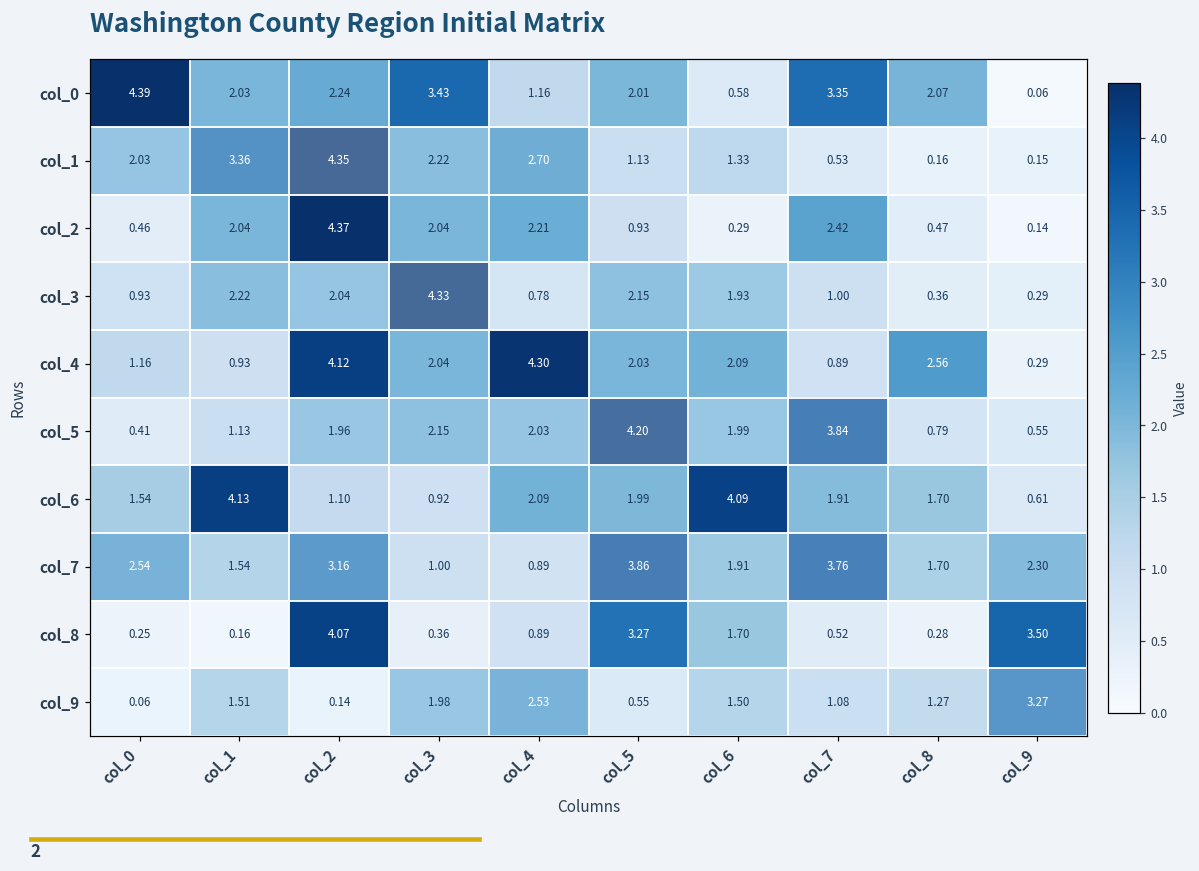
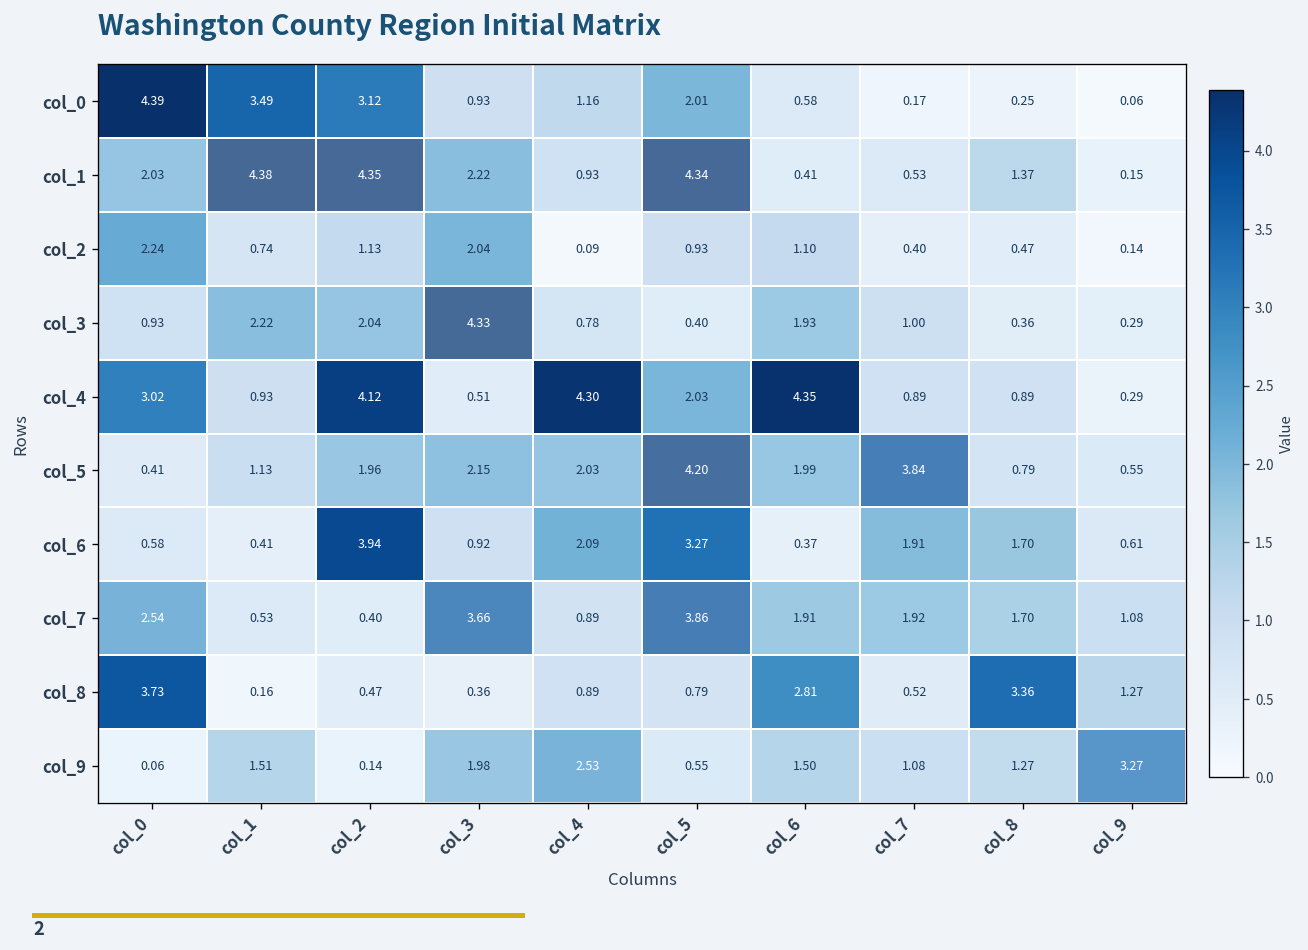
col_0, col_1: 2.03 -> 3.49
col_0, col_2: 2.24 -> 3.12
col_0, col_3: 3.43 -> 0.93
col_0, col_7: 3.35 -> 0.17
col_0, col_8: 2.07 -> 0.25
col_1, col_1: 3.36 -> 4.38
col_1, col_4: 2.70 -> 0.93
col_1, col_5: 1.13 -> 4.34
col_1, col_6: 1.33 -> 0.41
col_1, col_8: 0.16 -> 1.37
col_2, col_0: 0.46 -> 2.24
col_2, col_1: 2.04 -> 0.74
col_2, col_2: 4.37 -> 1.13
col_2, col_4: 2.21 -> 0.09
col_2, col_6: 0.29 -> 1.10
col_2, col_7: 2.42 -> 0.40
col_3, col_5: 2.15 -> 0.40
col_4, col_0: 1.16 -> 3.02
col_4, col_3: 2.04 -> 0.51
col_4, col_6: 2.09 -> 4.35
col_4, col_8: 2.56 -> 0.89
col_6, col_0: 1.54 -> 0.58
col_6, col_1: 4.13 -> 0.41
col_6, col_2: 1.10 -> 3.94
col_6, col_5: 1.99 -> 3.27
col_6, col_6: 4.09 -> 0.37
col_7, col_1: 1.54 -> 0.53
col_7, col_2: 3.16 -> 0.40
col_7, col_3: 1.00 -> 3.66
col_7, col_7: 3.76 -> 1.92
col_7, col_9: 2.30 -> 1.08
col_8, col_0: 0.25 -> 3.73
col_8, col_2: 4.07 -> 0.47
col_8, col_5: 3.27 -> 0.79
col_8, col_6: 1.70 -> 2.81
col_8, col_8: 0.28 -> 3.36
col_8, col_9: 3.50 -> 1.27
